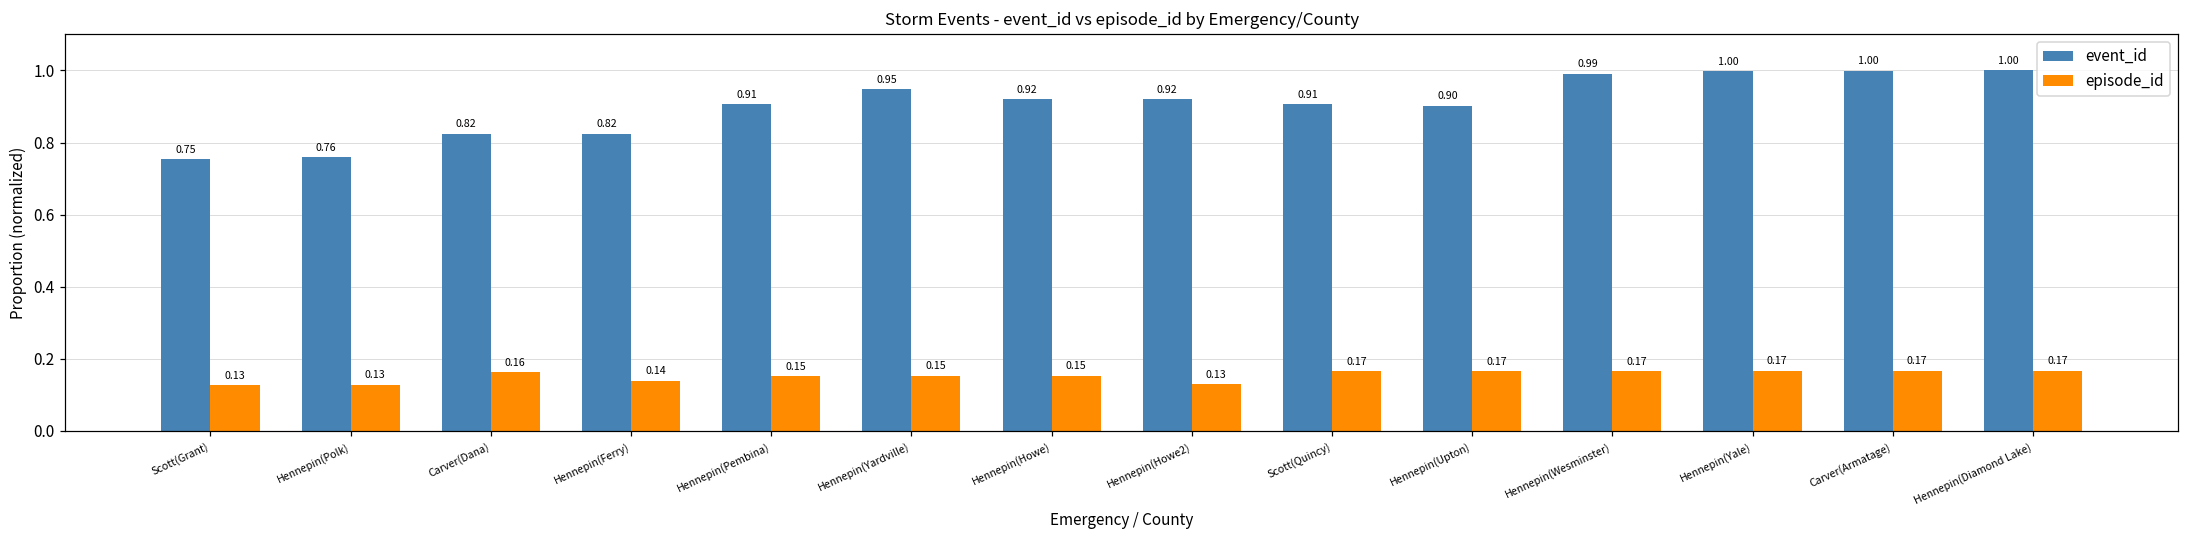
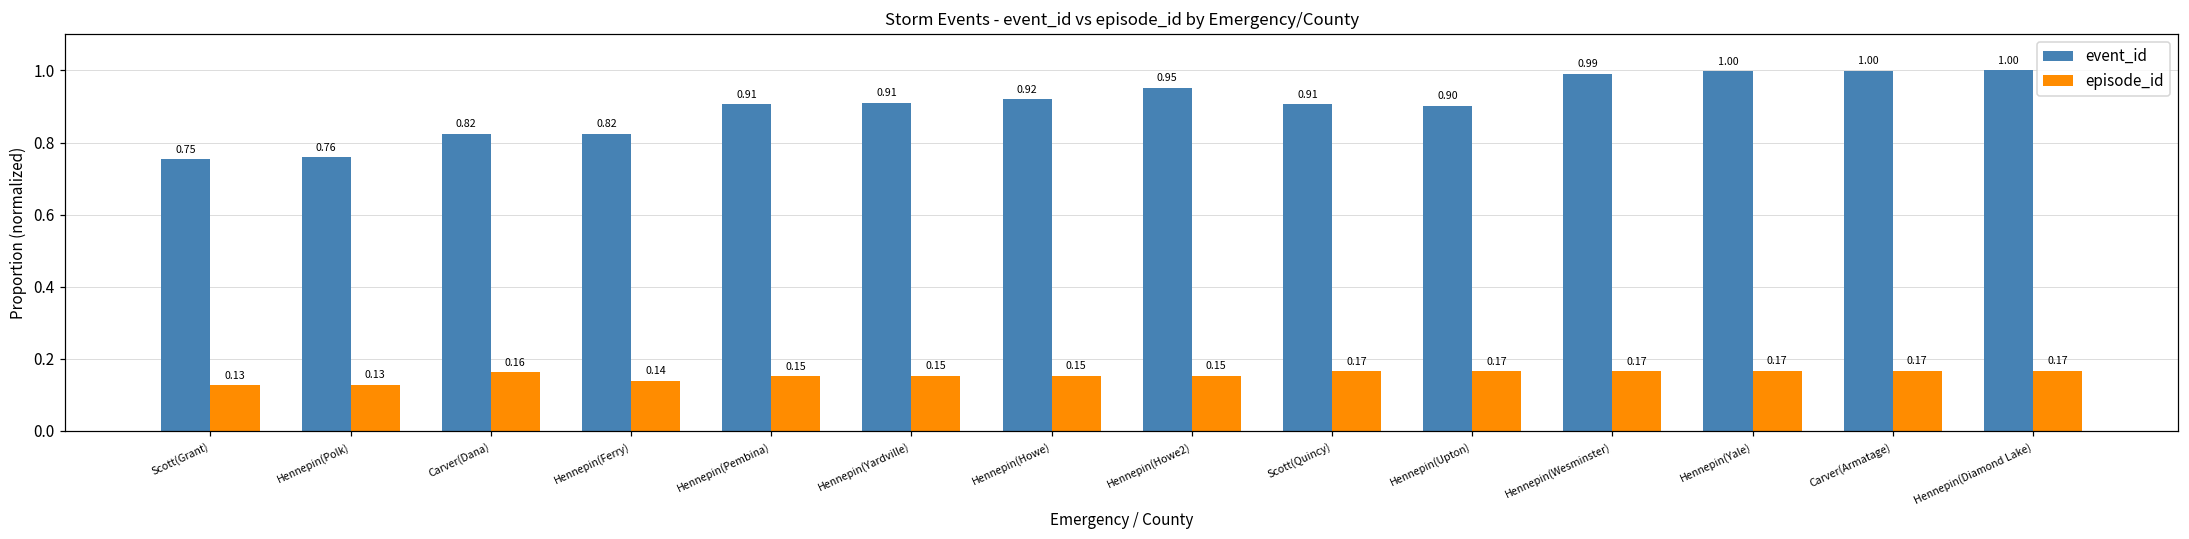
event_id, Hennepin(Yardville): 0.95 -> 0.91
event_id, Hennepin(Howe2): 0.92 -> 0.95
episode_id, Hennepin(Howe2): 0.13 -> 0.15
